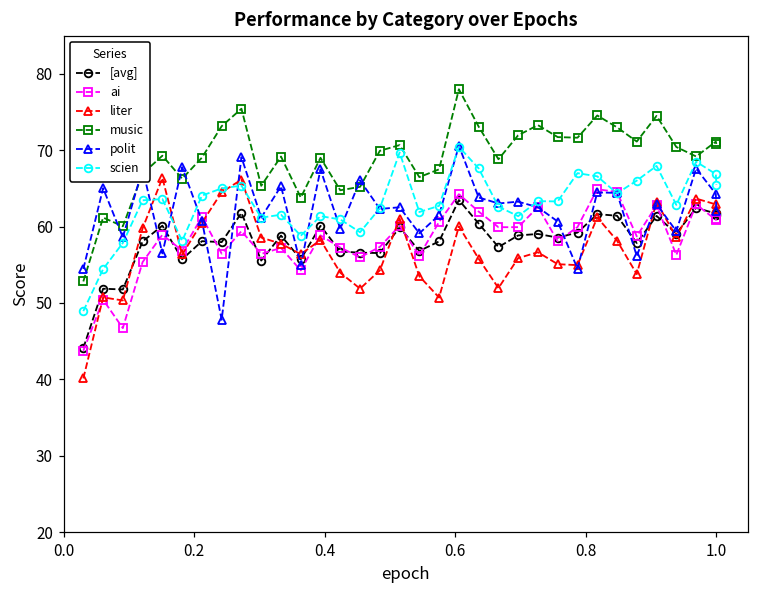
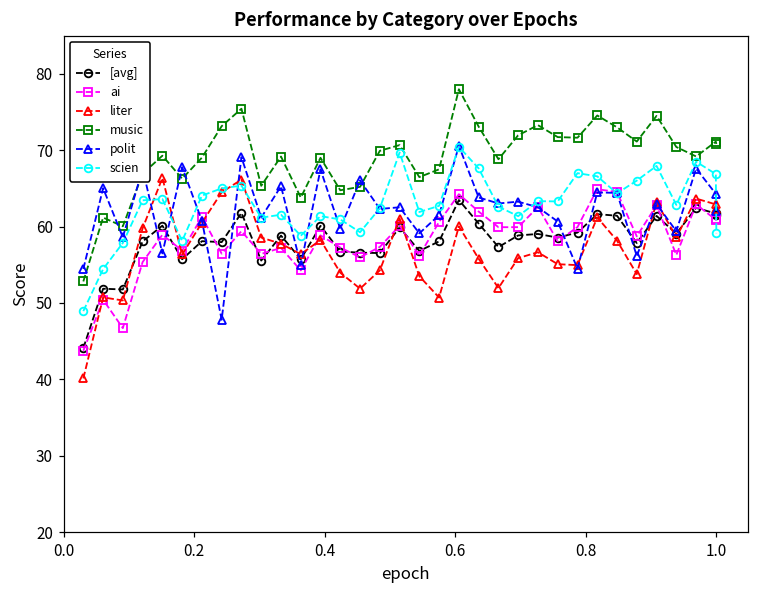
scien, 1.0: 65 -> 59
